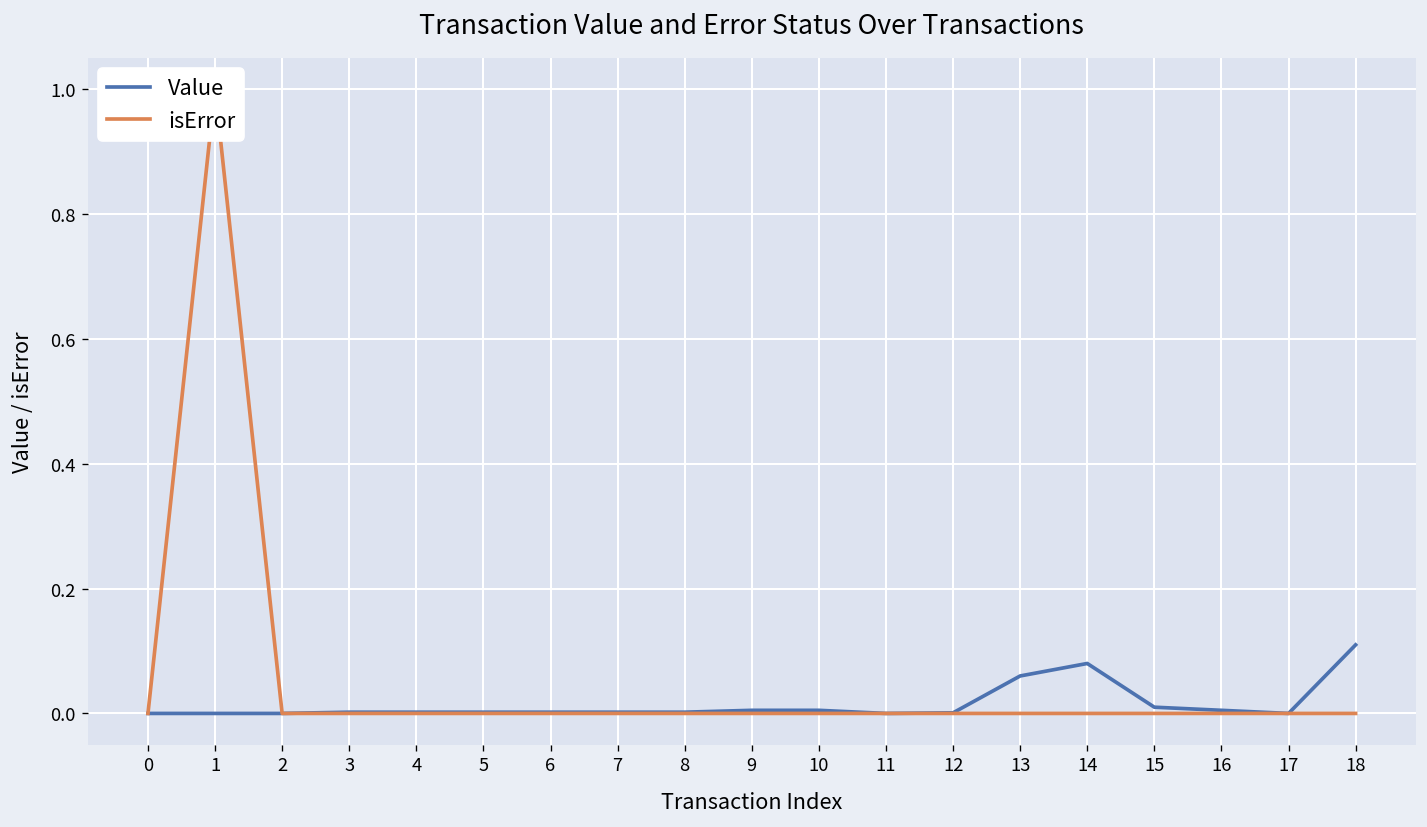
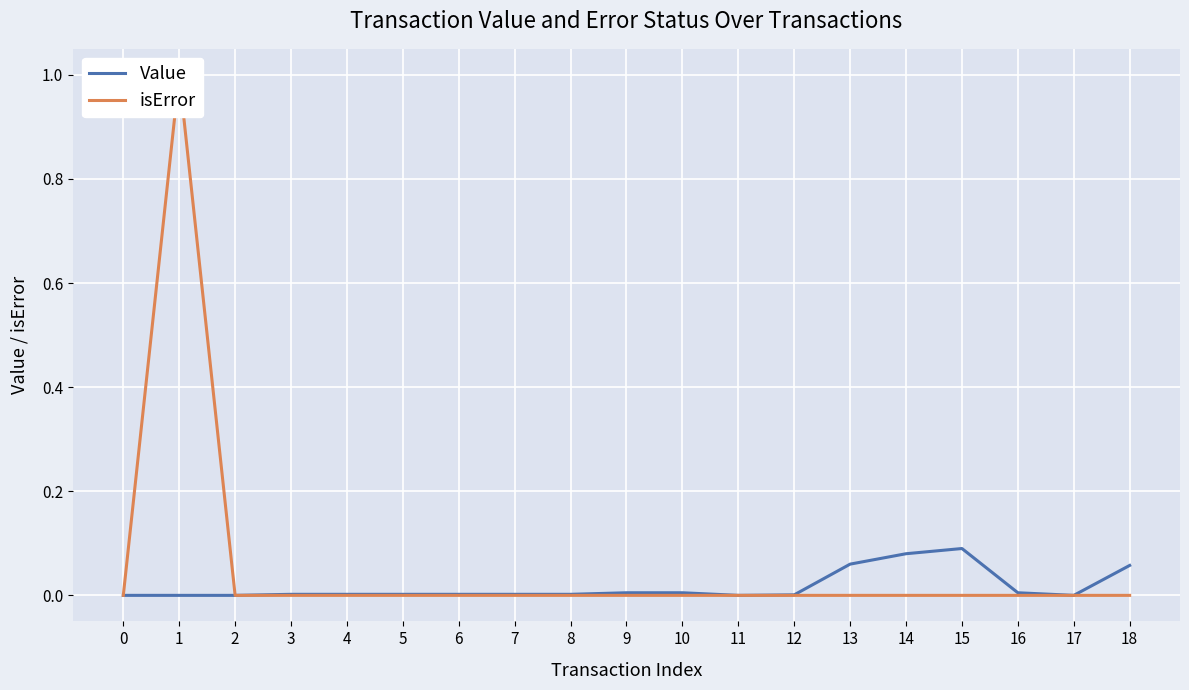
Value, 15: 0.01 -> 0.09
Value, 18: 0.11 -> 0.06
